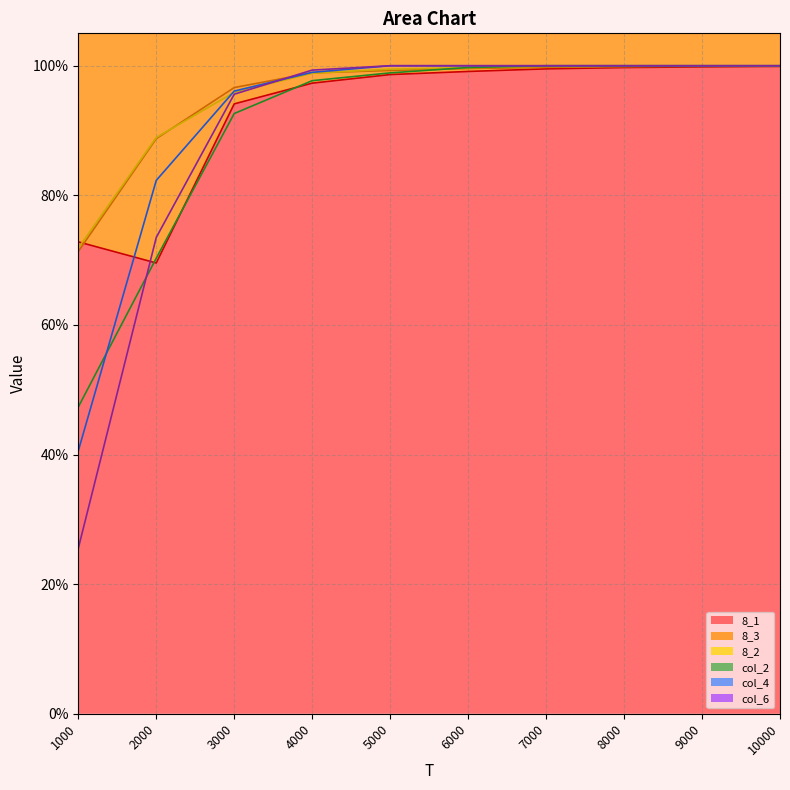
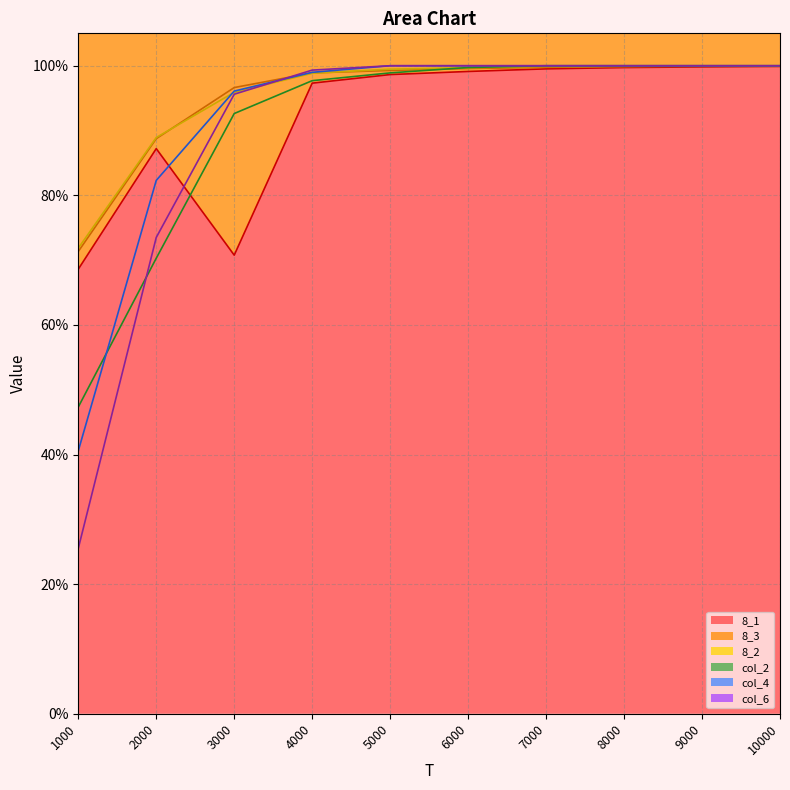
8_1, 1000: 73% -> 69%
8_1, 2000: 70% -> 87%
8_1, 3000: 94% -> 71%
